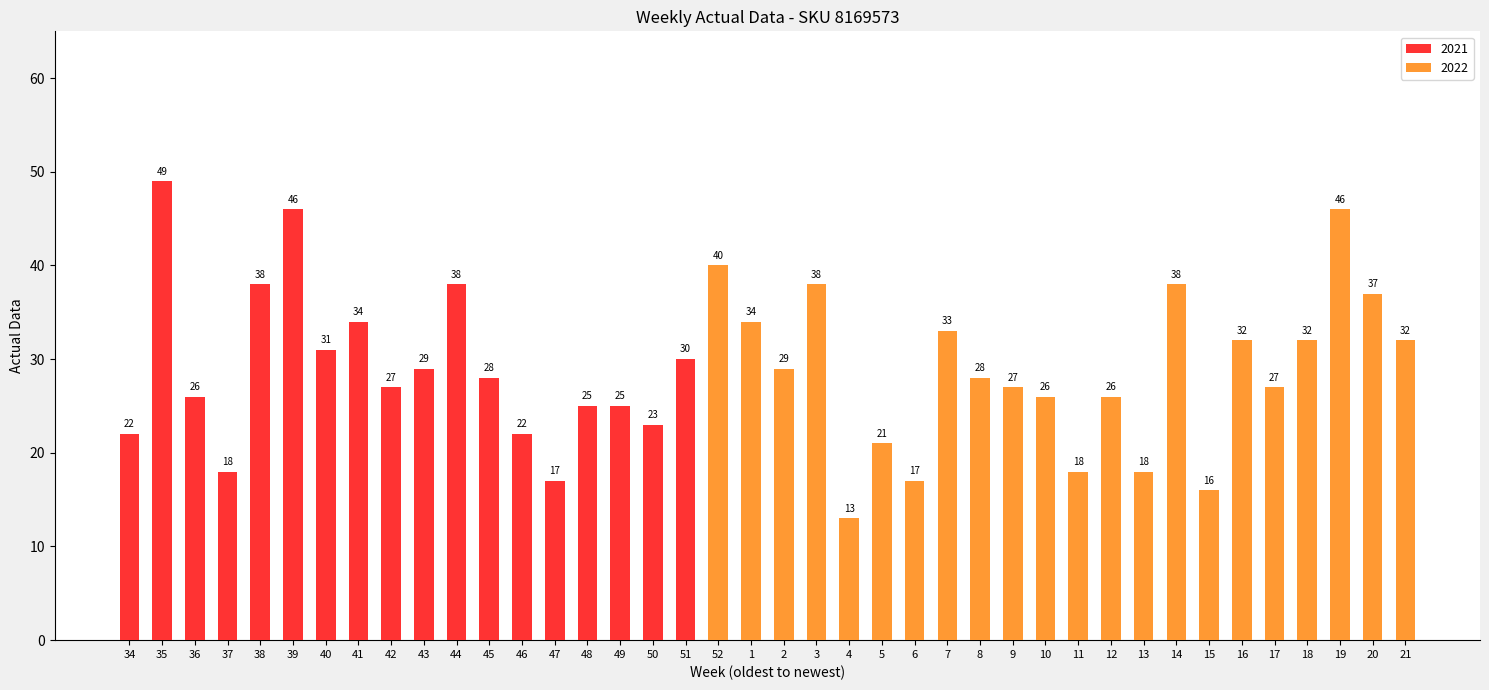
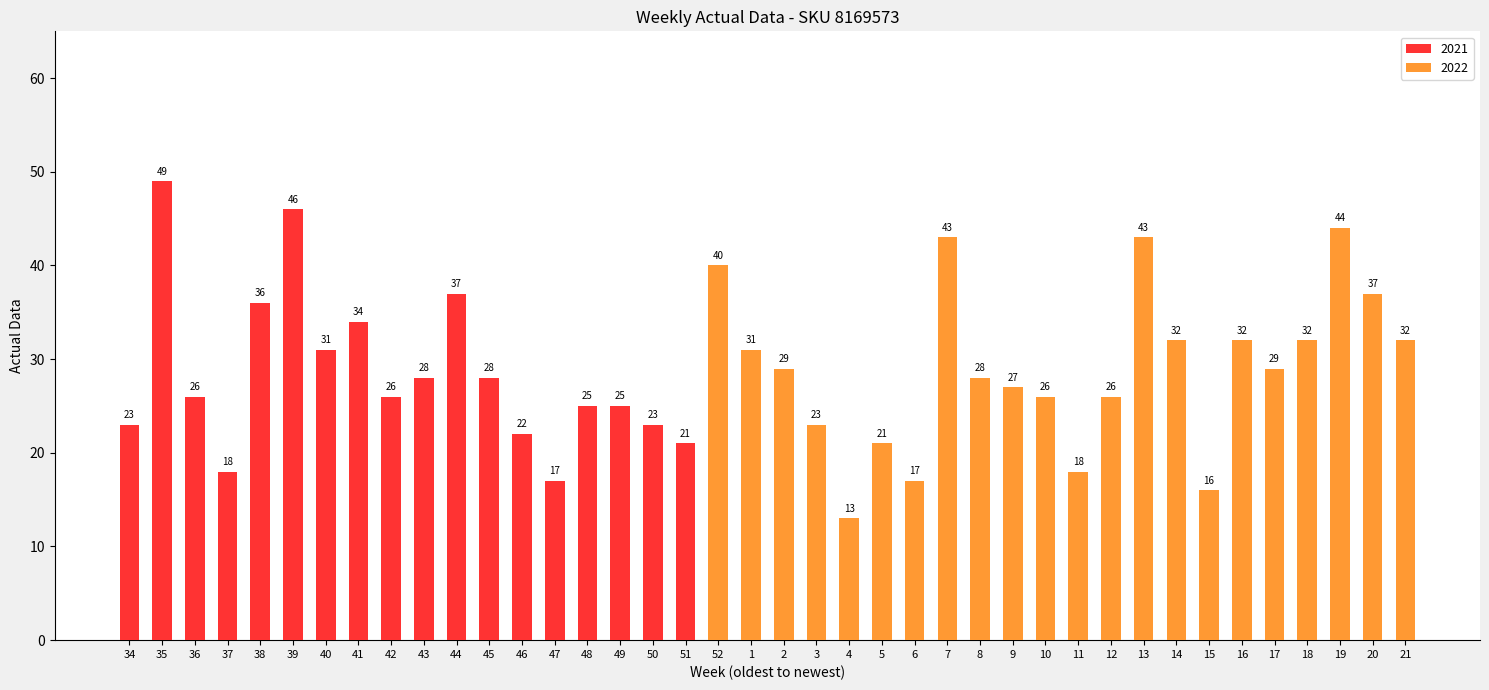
2021, 34: 22 -> 23
2021, 38: 38 -> 36
2021, 42: 27 -> 26
2021, 43: 29 -> 28
2021, 44: 38 -> 37
2021, 51: 30 -> 21
2022, 1: 34 -> 31
2022, 3: 38 -> 23
2022, 7: 33 -> 43
2022, 13: 18 -> 43
2022, 14: 38 -> 32
2022, 17: 27 -> 29
2022, 19: 46 -> 44
